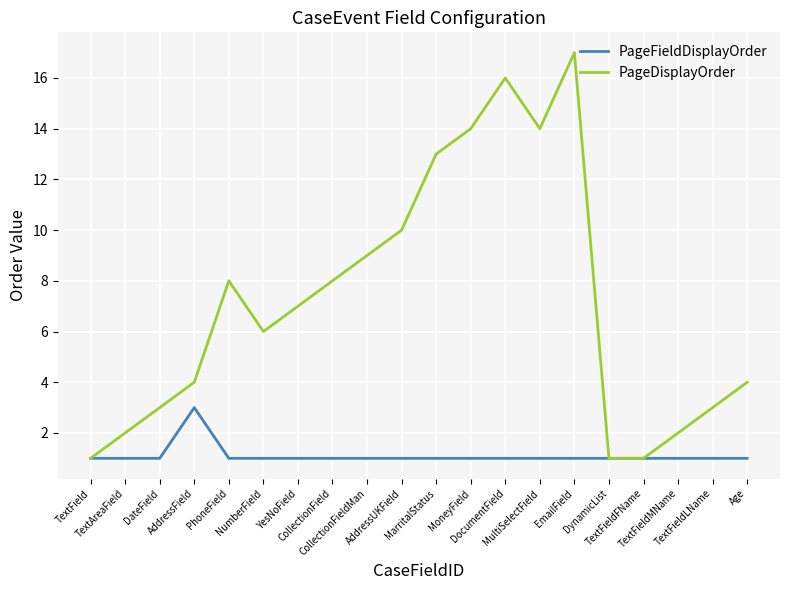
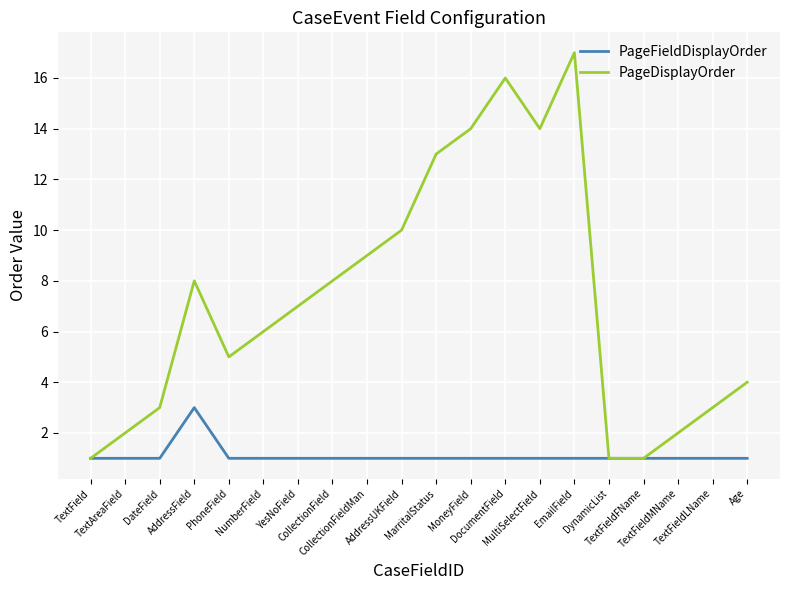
PageDisplayOrder, AddressField: 4 -> 8
PageDisplayOrder, PhoneField: 8 -> 5
